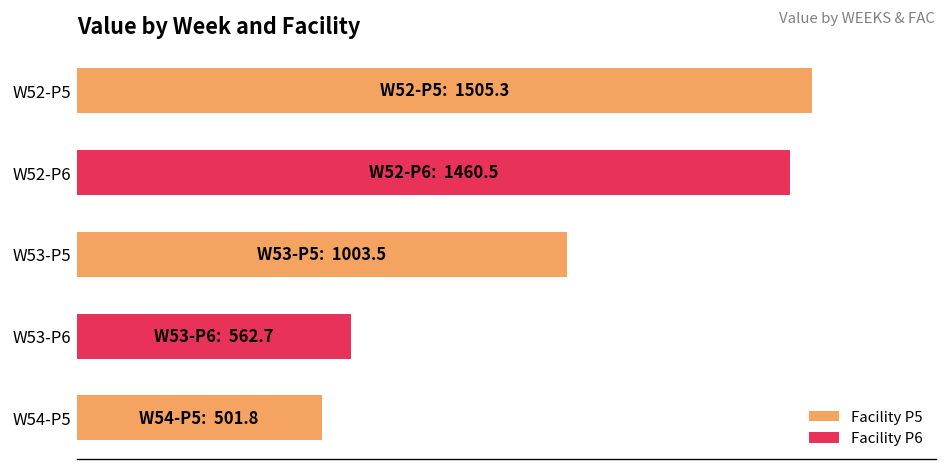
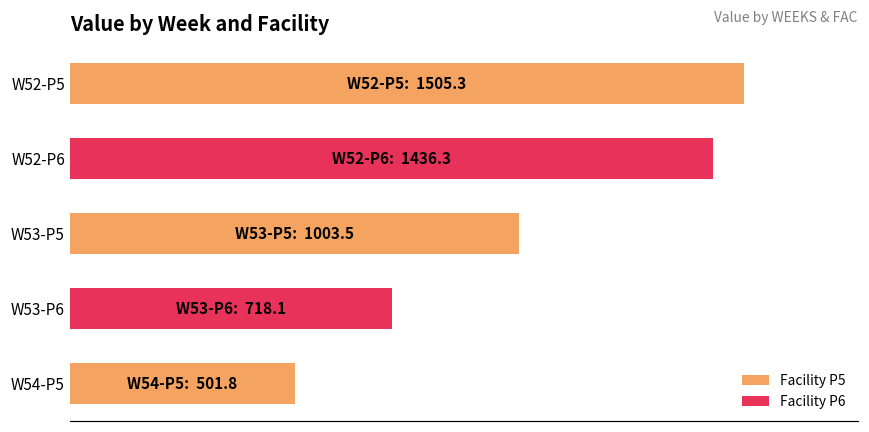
W52-P6: 1460.5 -> 1436.3
W53-P6: 562.7 -> 718.1
